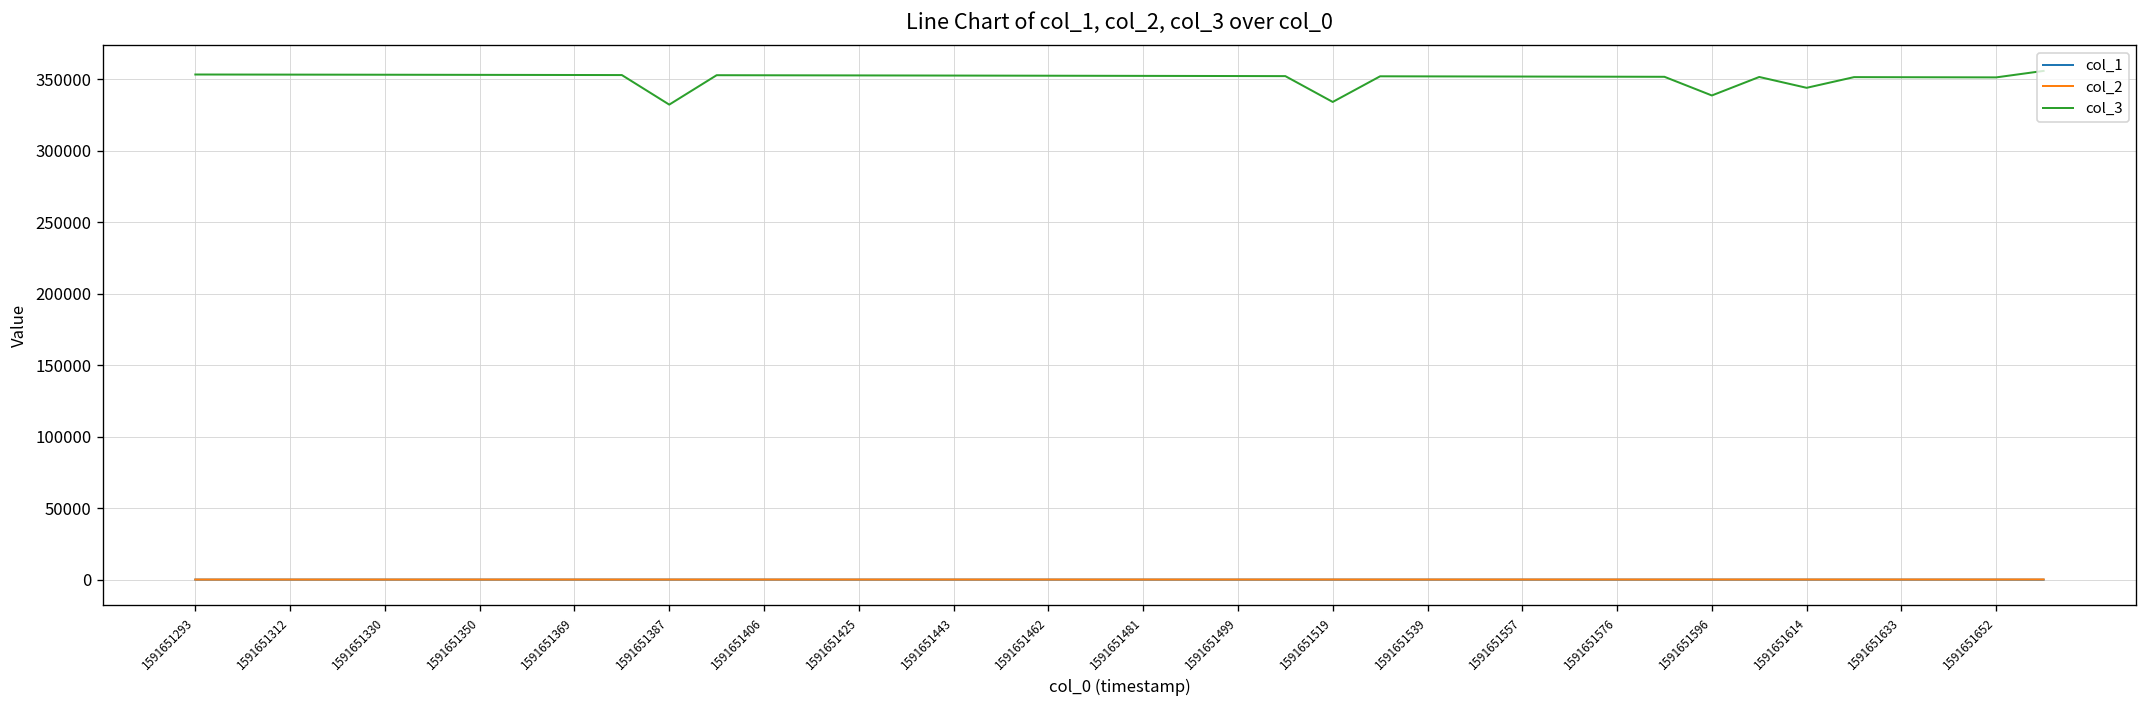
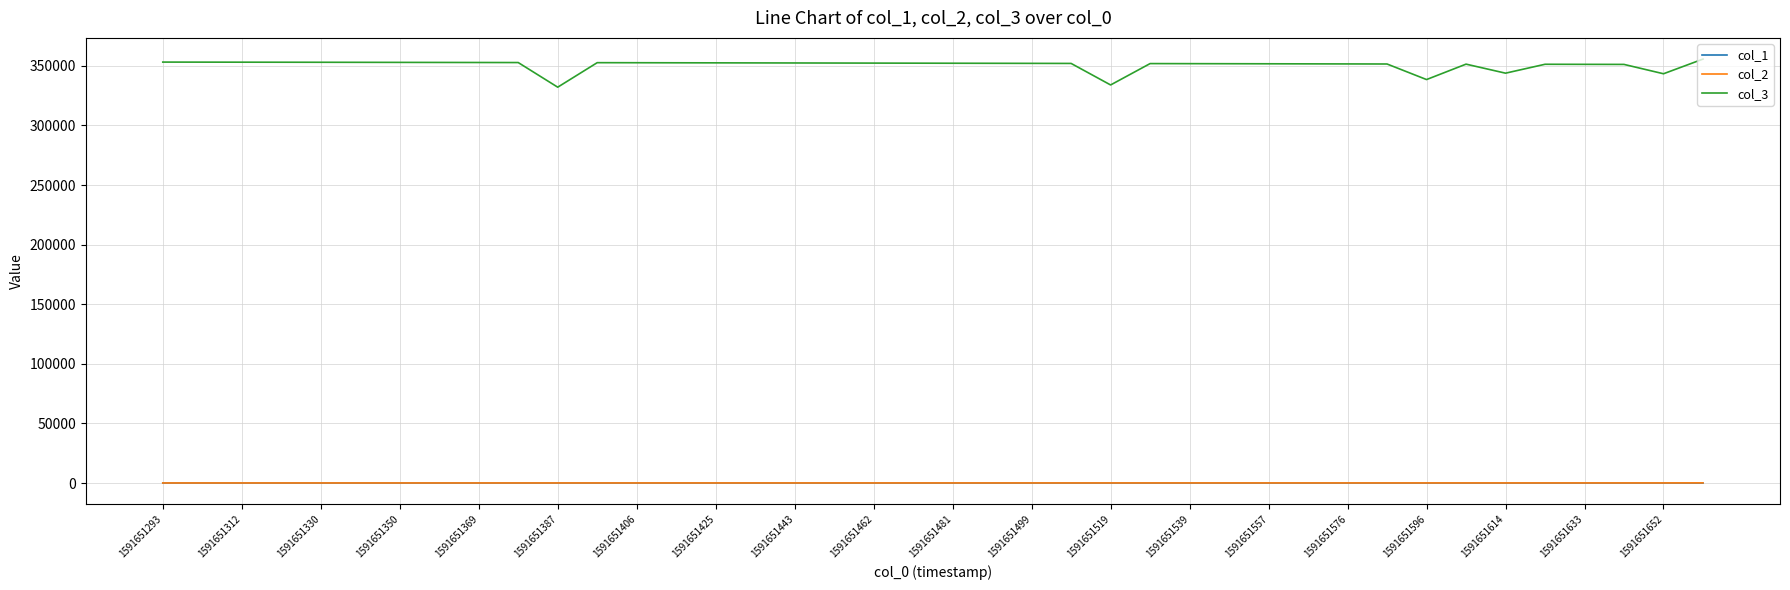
col_3, 1591651652: 351000 -> 343000
